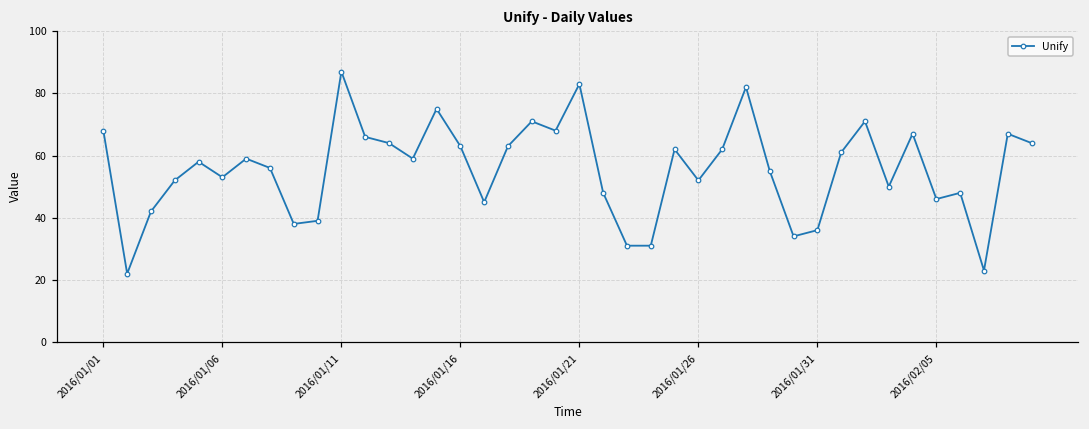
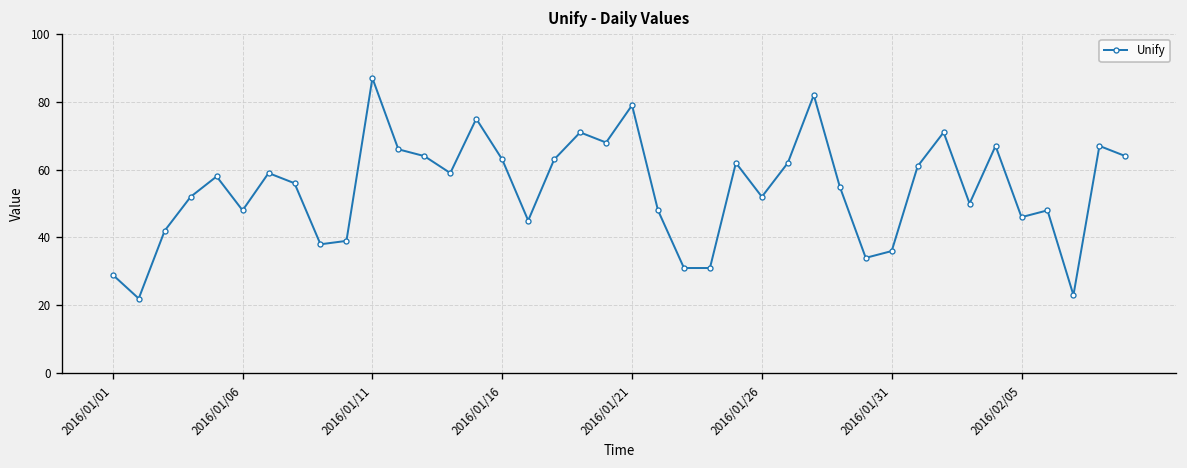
2016/01/01: 68 -> 29
2016/01/06: 53 -> 48
2016/01/21: 83 -> 79
